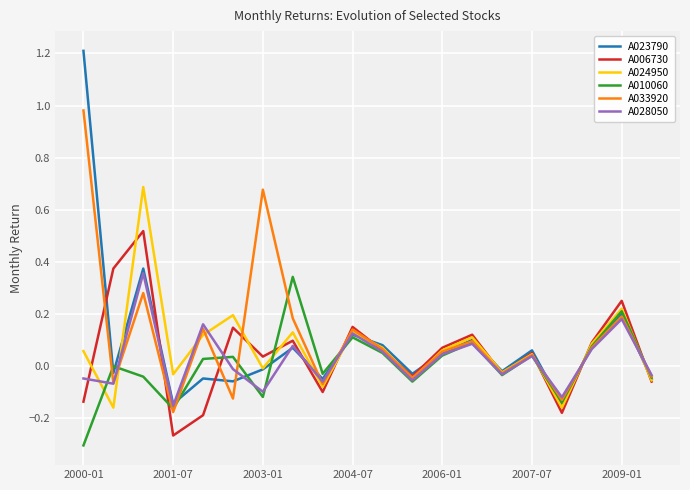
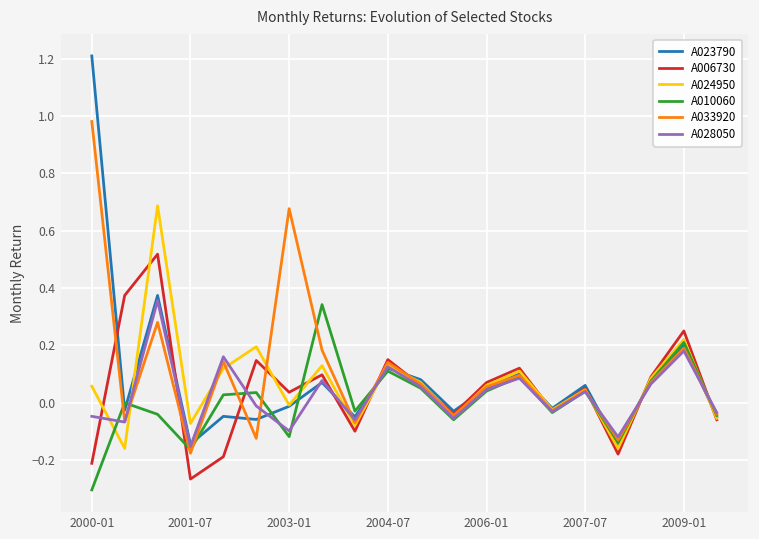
A006730, 2000-01: -0.14 -> -0.21
A024950, 2001-07: -0.03 -> -0.07
